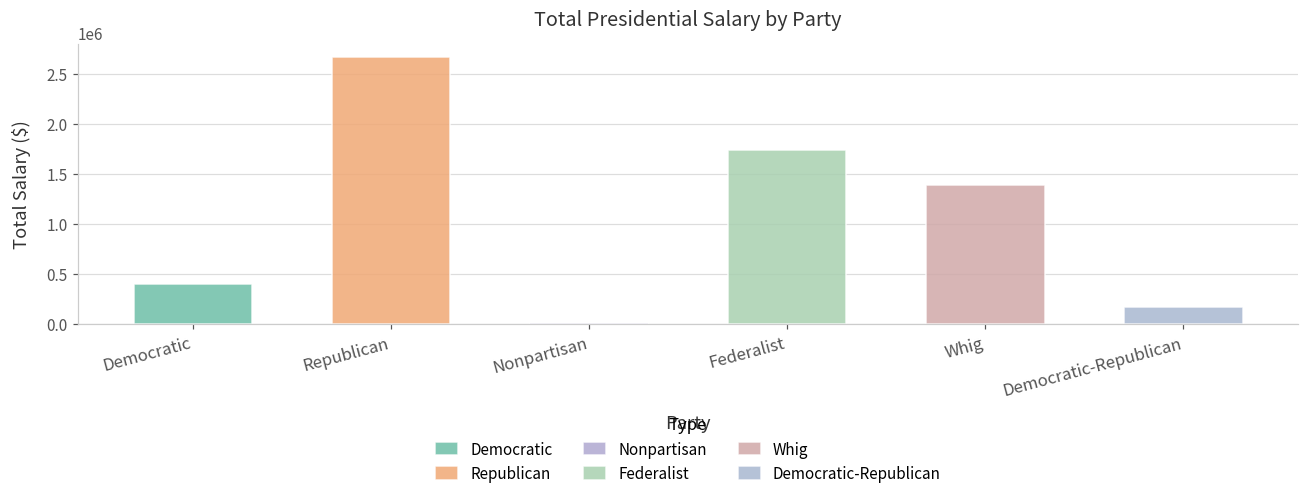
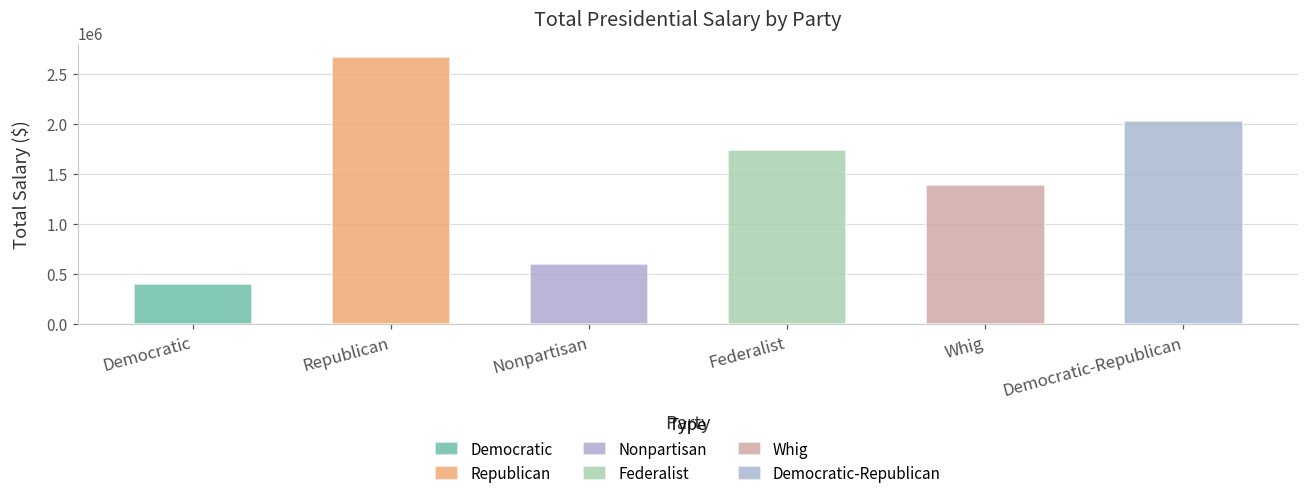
Nonpartisan: 0 -> 600000
Democratic-Republican: 200000 -> 2000000
